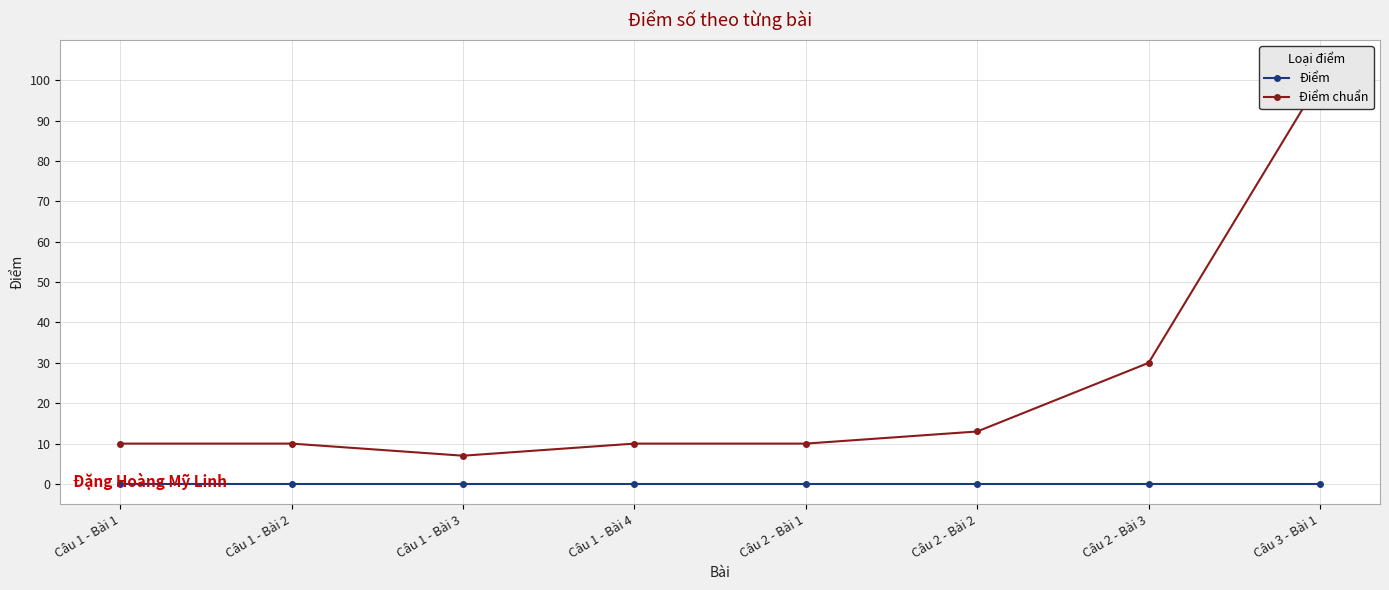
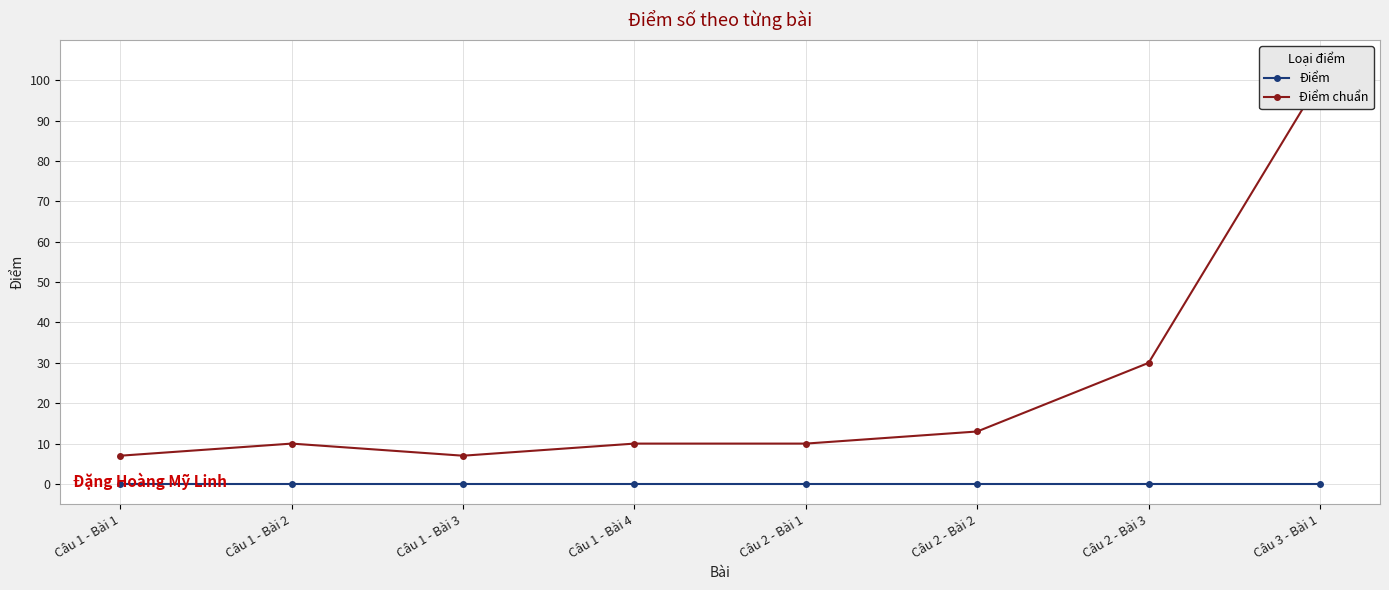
Điểm chuẩn, Câu 1 - Bài 1: 10 -> 7
